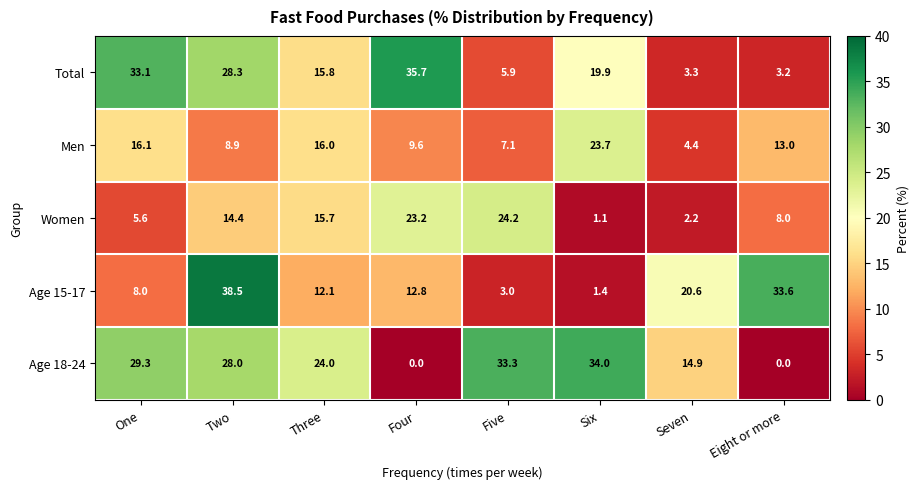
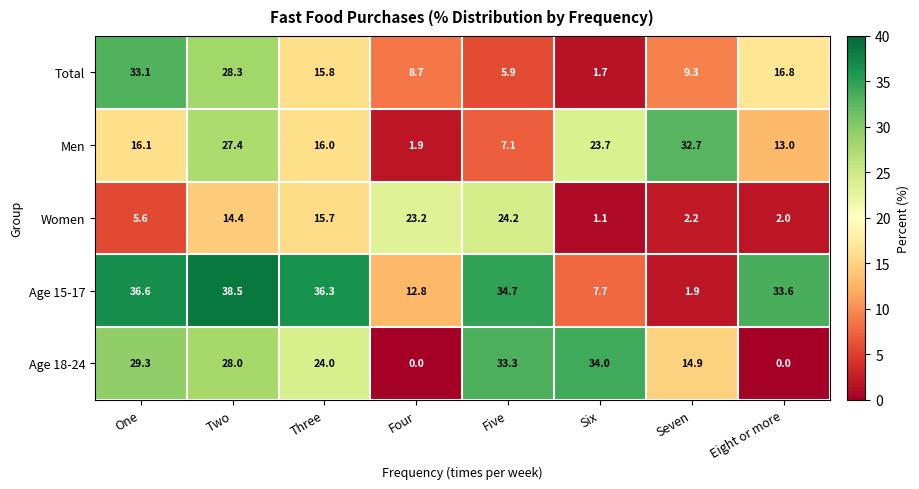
Total, Four: 35.7 -> 8.7
Total, Six: 19.9 -> 1.7
Total, Seven: 3.3 -> 9.3
Total, Eight or more: 3.2 -> 16.8
Men, Two: 8.9 -> 27.4
Men, Four: 9.6 -> 1.9
Men, Seven: 4.4 -> 32.7
Women, Eight or more: 8.0 -> 2.0
Age 15-17, One: 8.0 -> 36.6
Age 15-17, Three: 12.1 -> 36.3
Age 15-17, Five: 3.0 -> 34.7
Age 15-17, Six: 1.4 -> 7.7
Age 15-17, Seven: 20.6 -> 1.9
